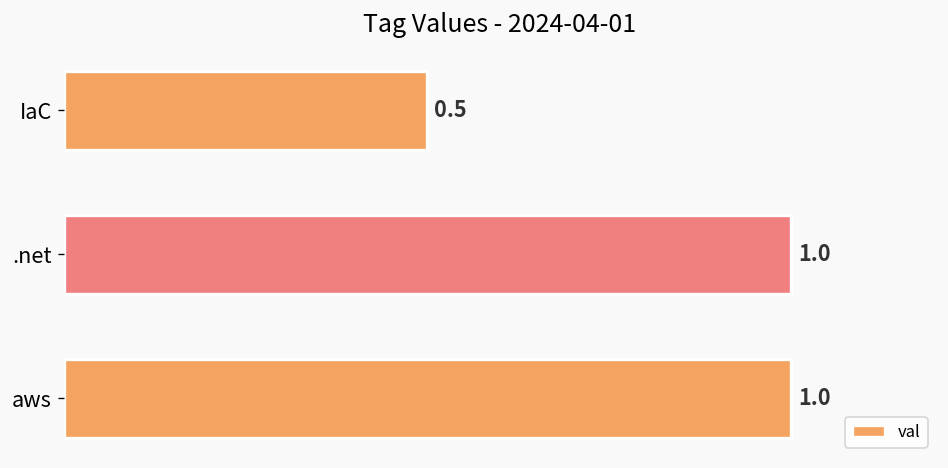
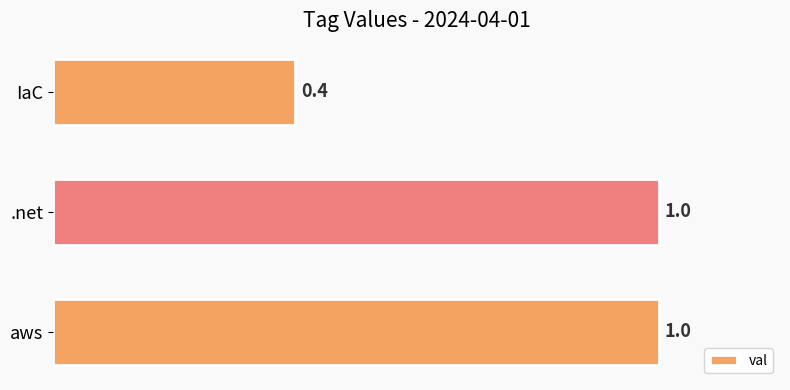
IaC: 0.5 -> 0.4
